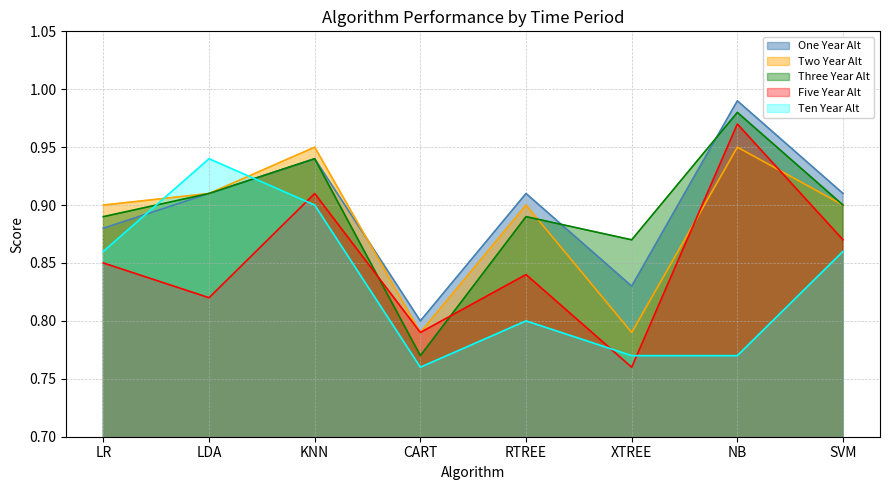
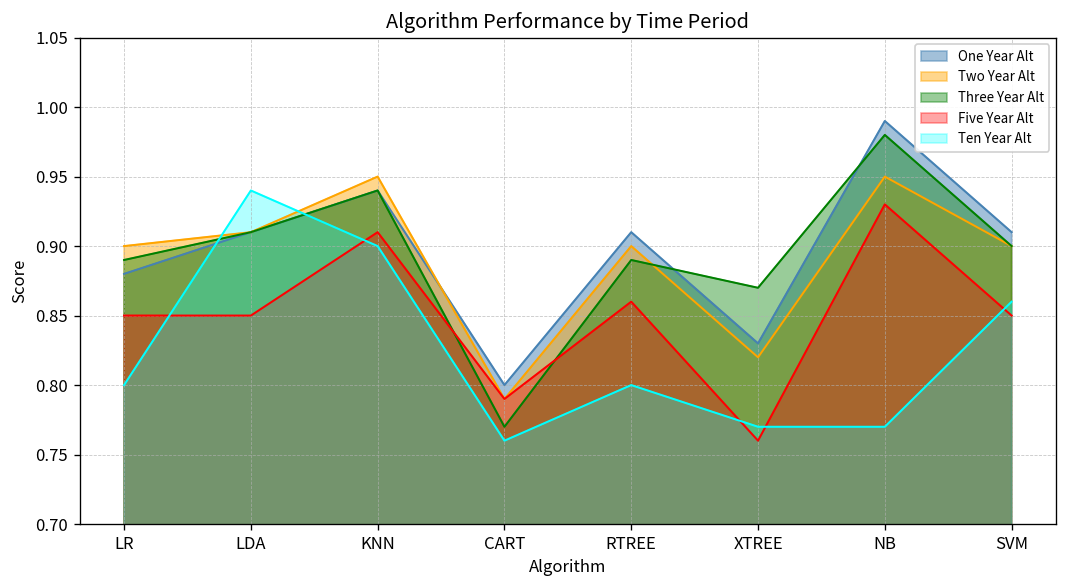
Ten Year Alt, LR: 0.86 -> 0.80
Five Year Alt, LDA: 0.82 -> 0.85
Five Year Alt, RTREE: 0.84 -> 0.86
Two Year Alt, XTREE: 0.79 -> 0.82
Five Year Alt, NB: 0.97 -> 0.93
Five Year Alt, SVM: 0.87 -> 0.85
